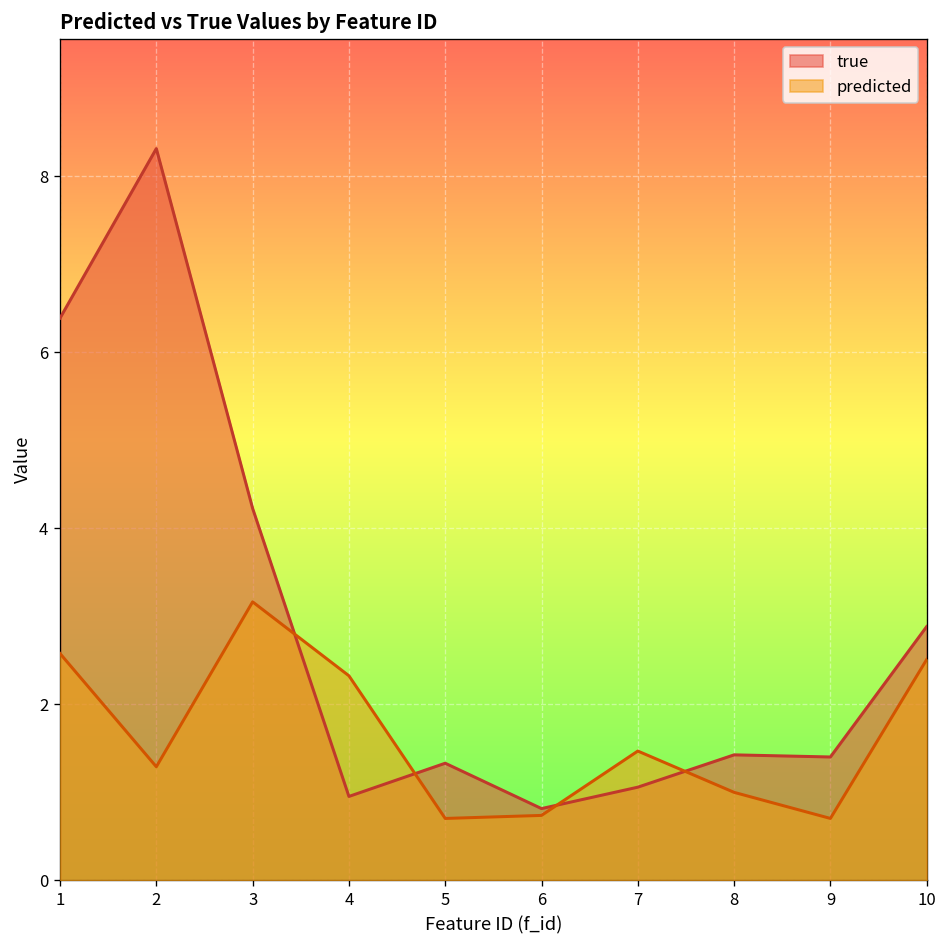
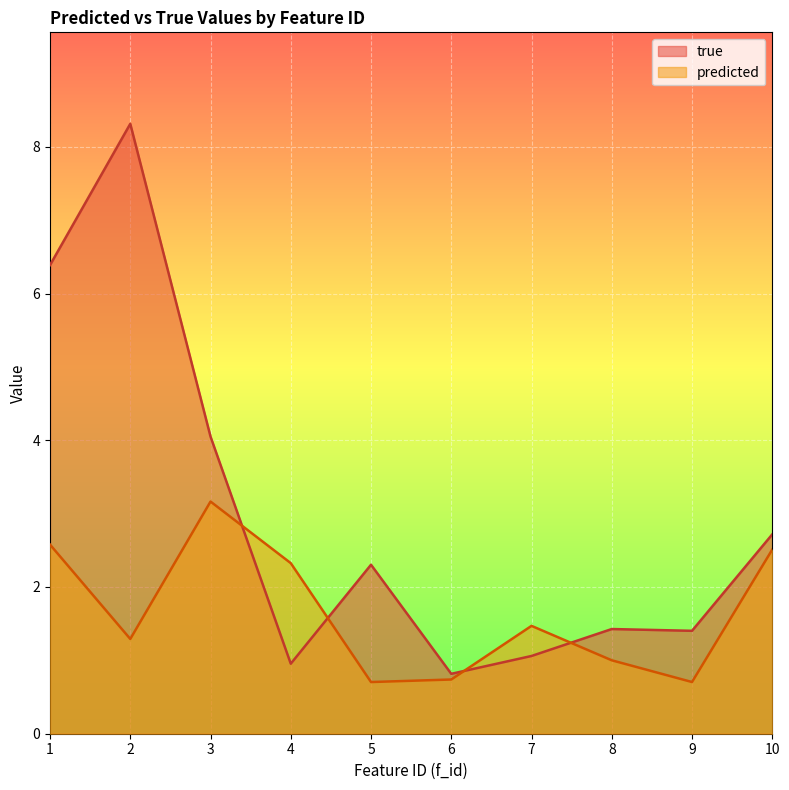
true, 3: 4.2 -> 4.0
true, 5: 1.3 -> 2.3
true, 10: 2.9 -> 2.7
